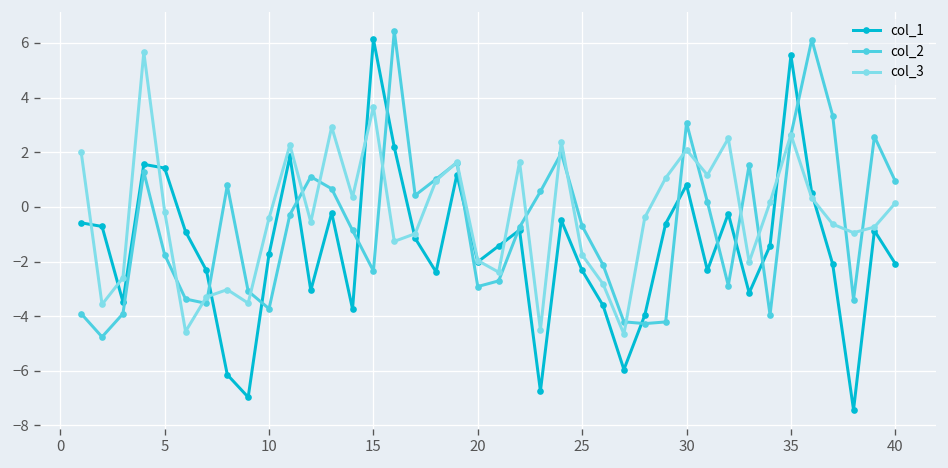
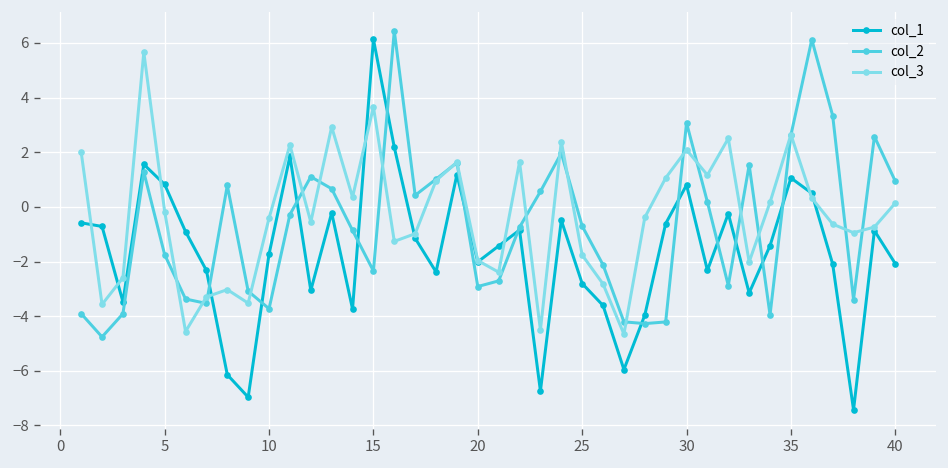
col_1, 5: 1.4 -> 0.8
col_1, 25: -2.3 -> -2.8
col_1, 35: 5.5 -> 1.1
